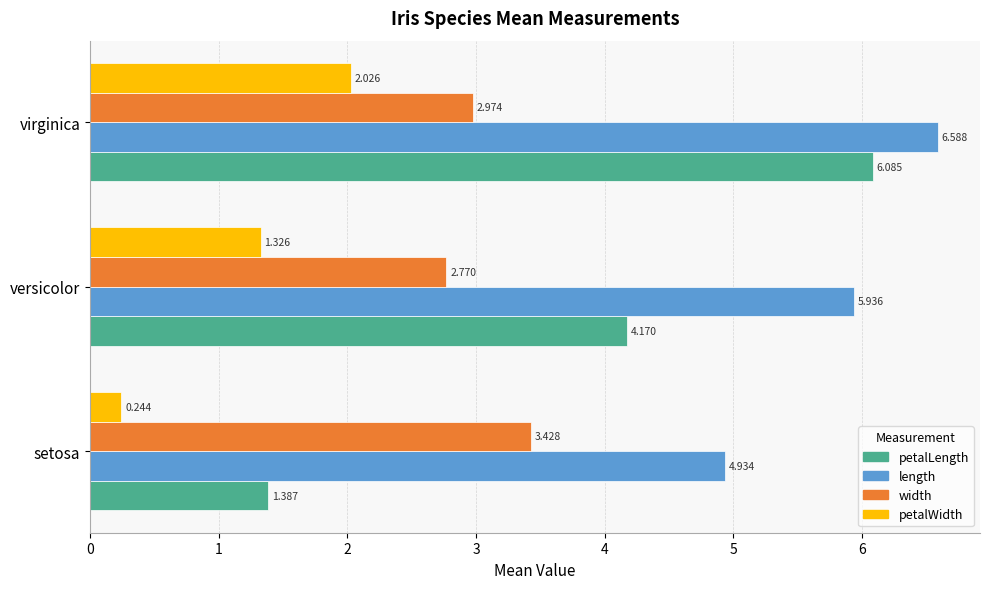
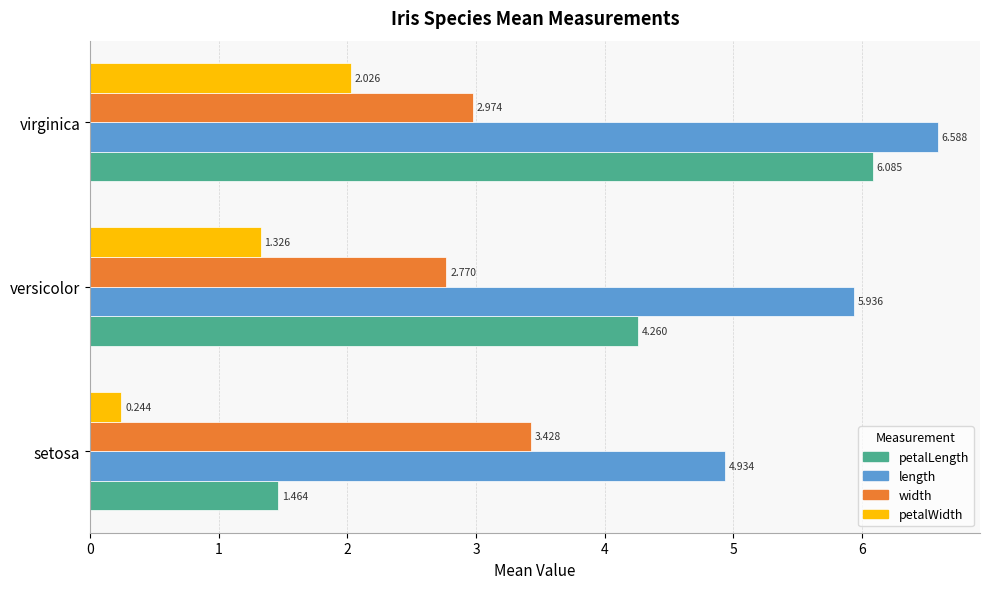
petalLength, versicolor: 4.170 -> 4.260
petalLength, setosa: 1.387 -> 1.464
